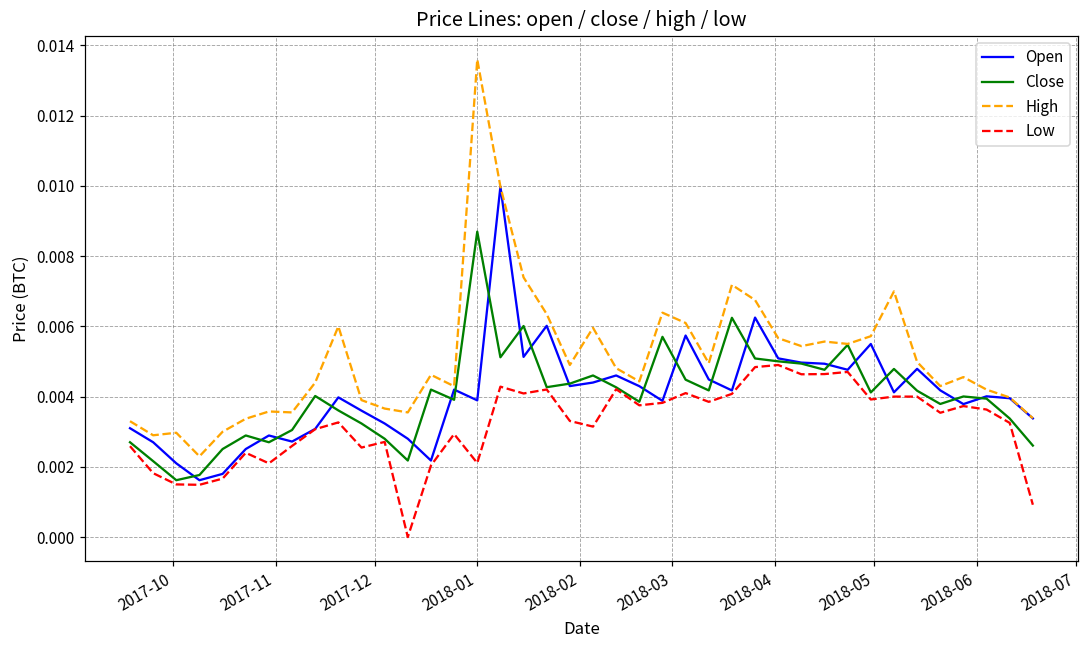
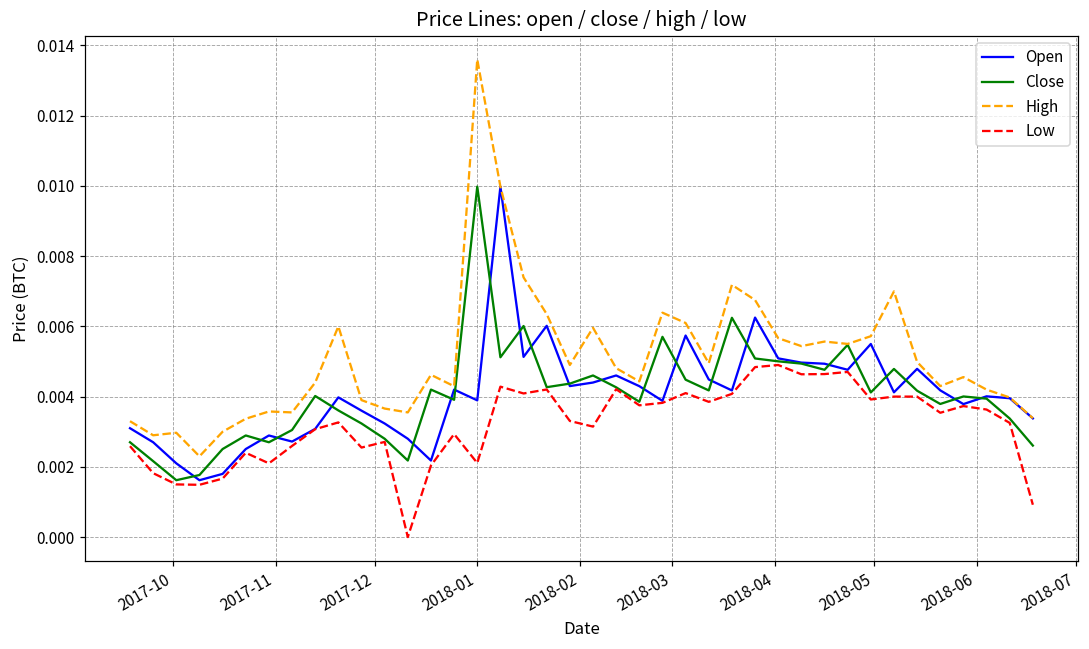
Close, 2018-01: 0.0087 -> 0.0100
